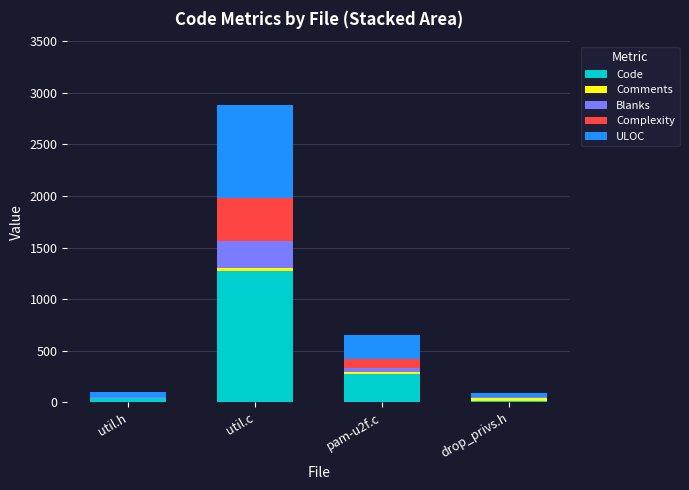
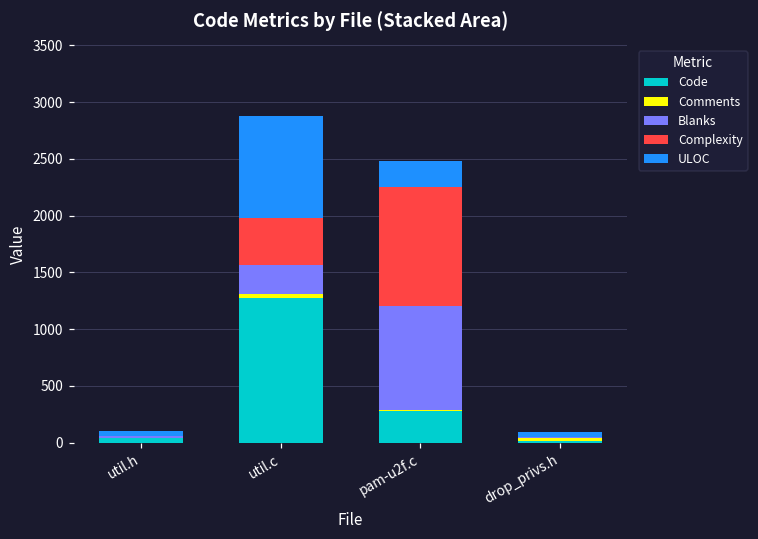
Blanks, pam-u2f.c: 50 -> 910
Complexity, pam-u2f.c: 90 -> 1050
